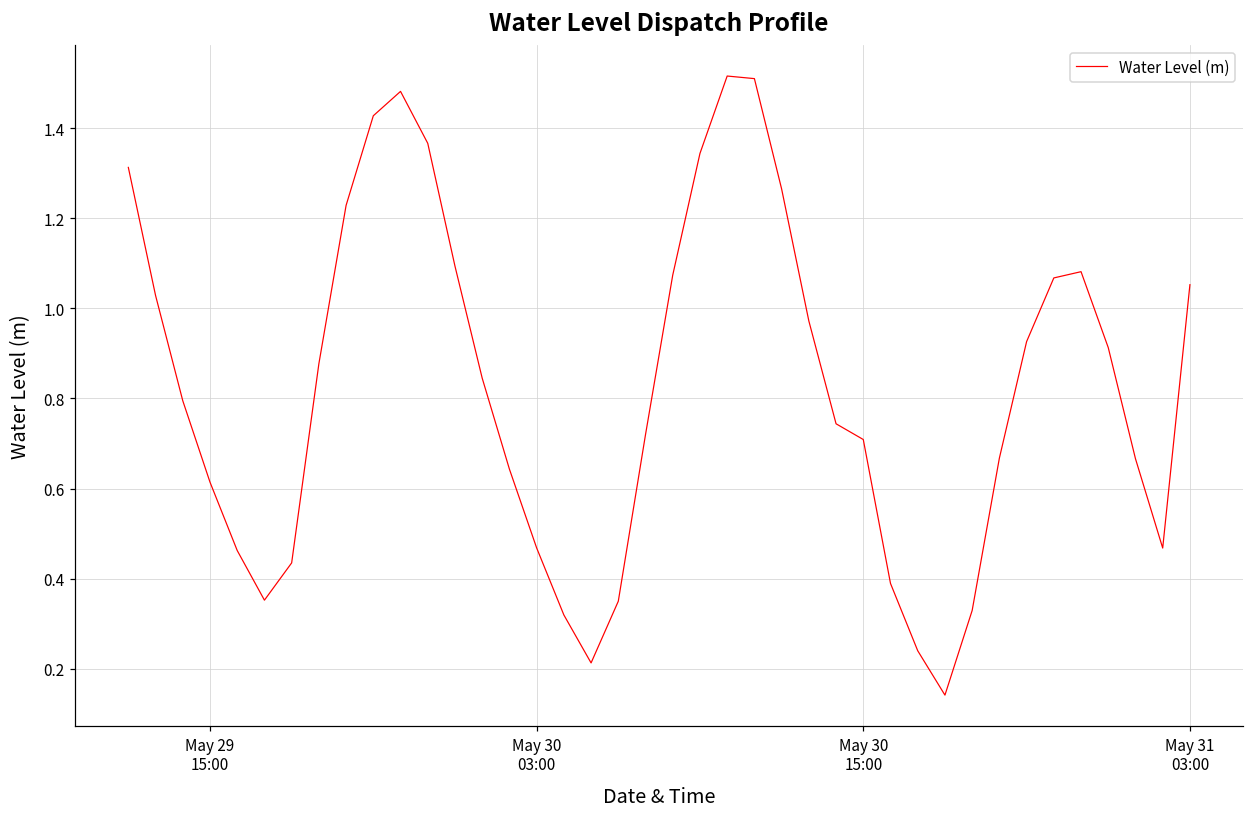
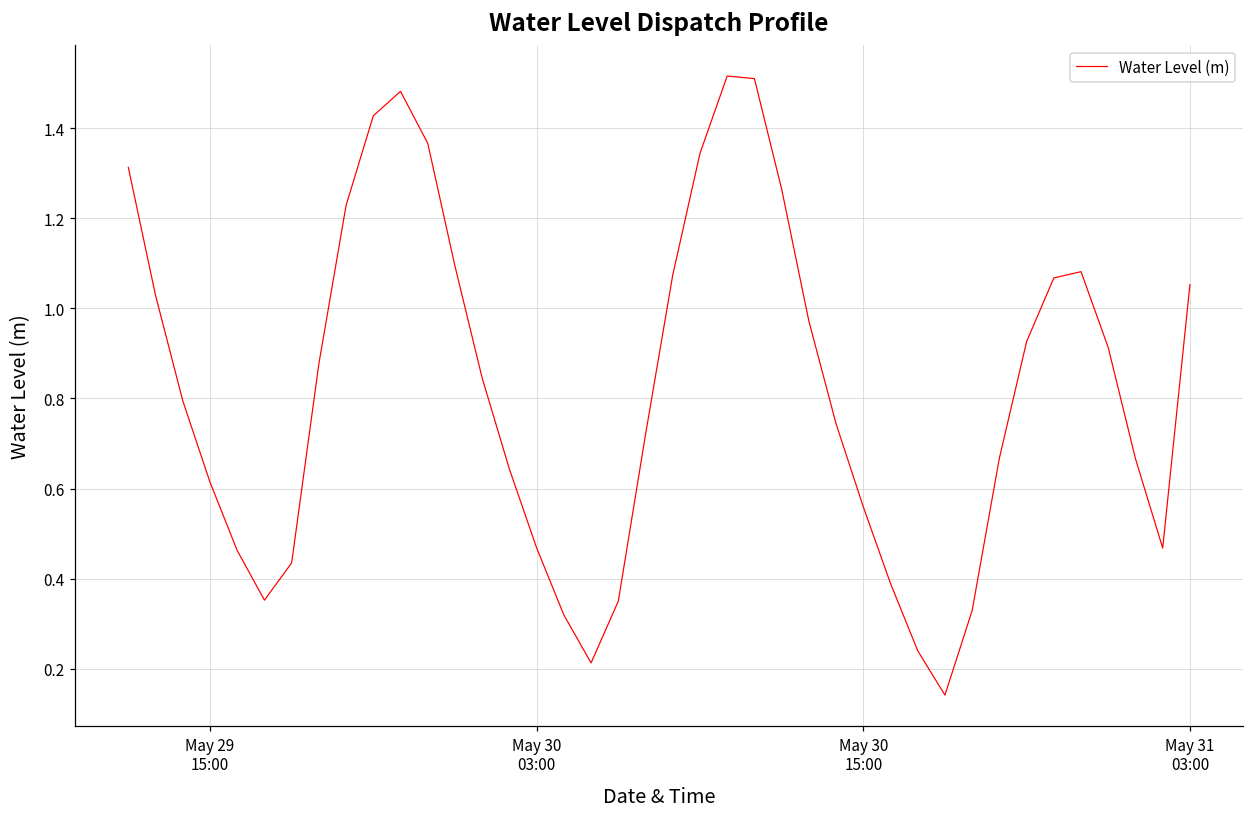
May 30 15:00: 0.71 -> 0.56
